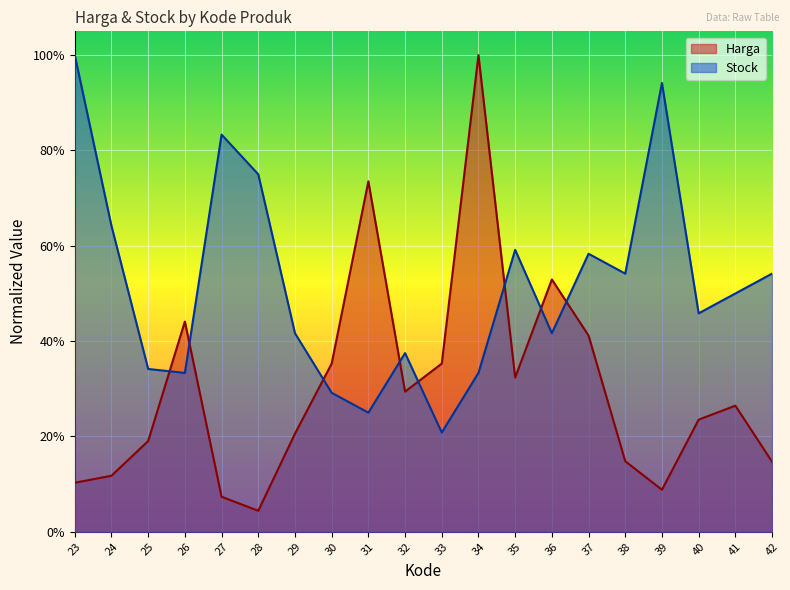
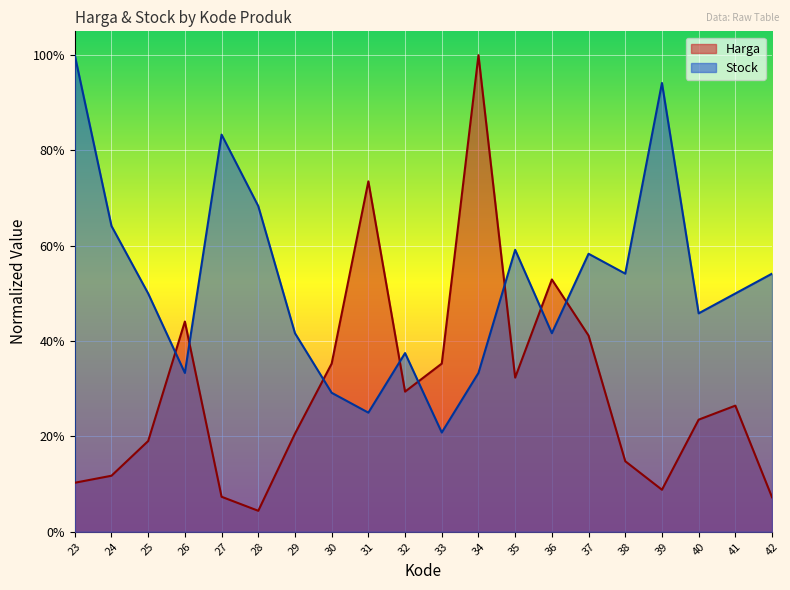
Stock, 25: 34% -> 50%
Stock, 28: 75% -> 68%
Harga, 42: 15% -> 7%
